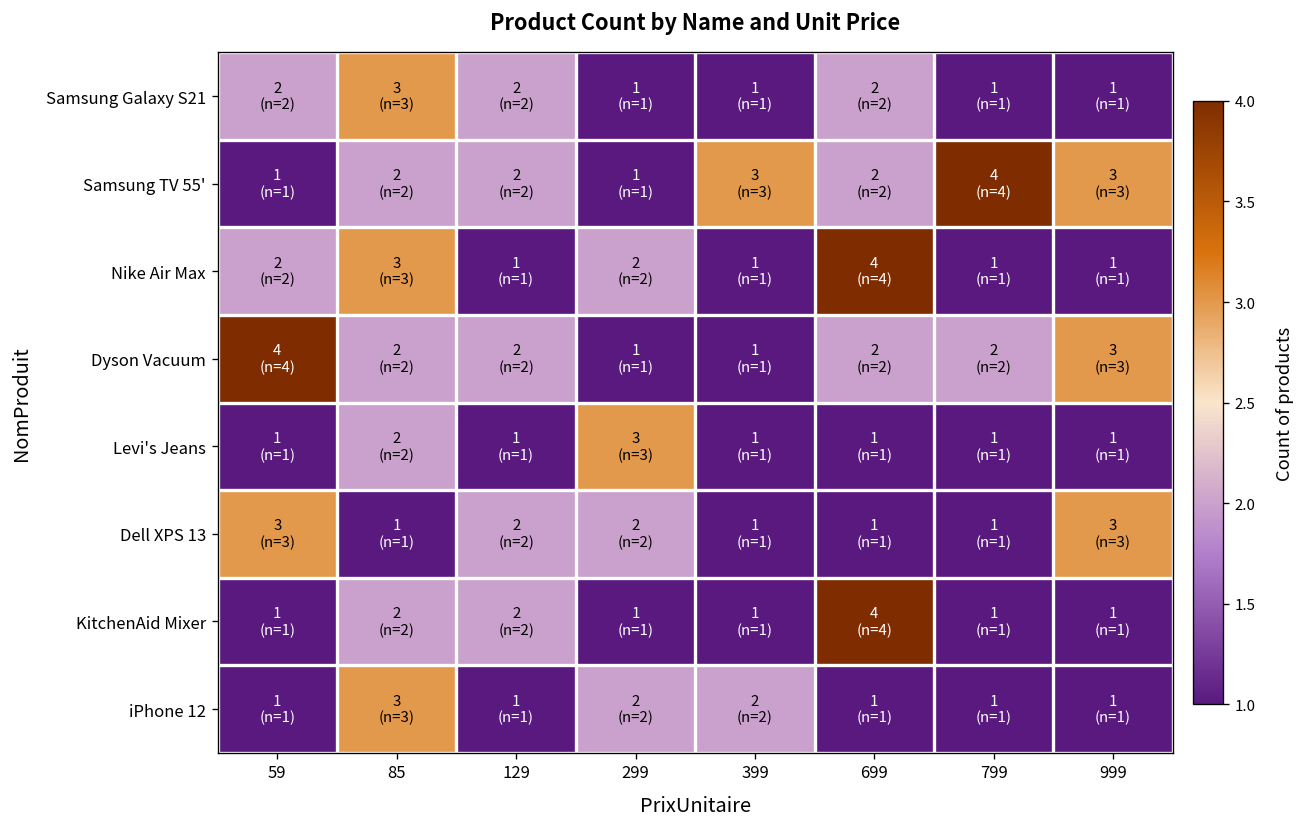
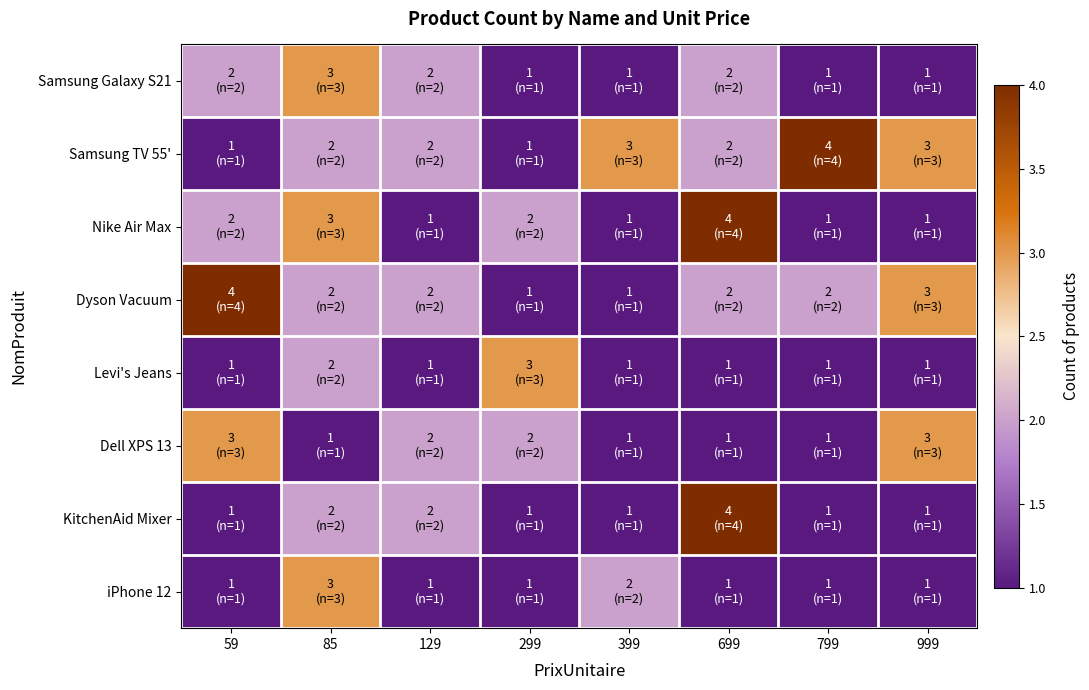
iPhone 12, 299: 2 (n=2) -> 1 (n=1)
